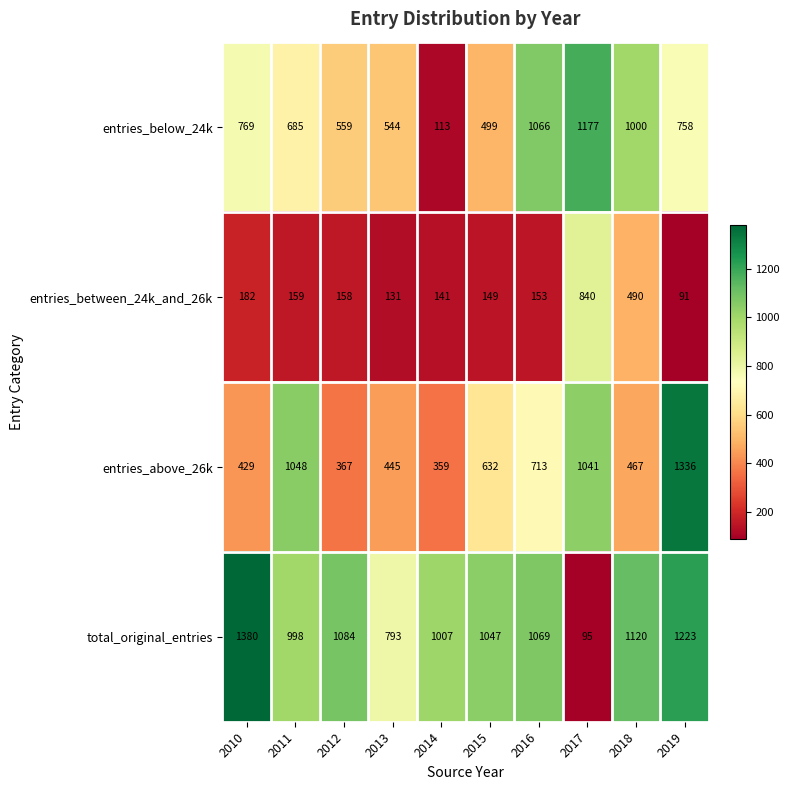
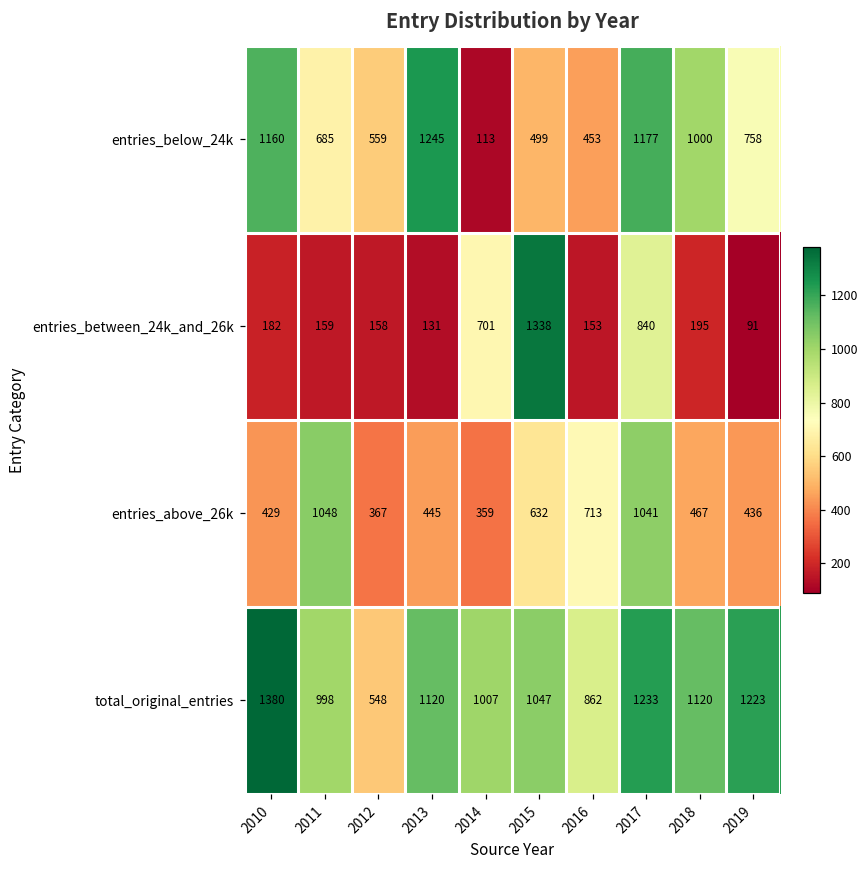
entries_below_24k, 2010: 769 -> 1160
entries_below_24k, 2013: 544 -> 1245
entries_below_24k, 2016: 1066 -> 453
entries_between_24k_and_26k, 2014: 141 -> 701
entries_between_24k_and_26k, 2015: 149 -> 1338
entries_between_24k_and_26k, 2018: 490 -> 195
entries_above_26k, 2019: 1336 -> 436
total_original_entries, 2012: 1084 -> 548
total_original_entries, 2013: 793 -> 1120
total_original_entries, 2016: 1069 -> 862
total_original_entries, 2017: 95 -> 1233
